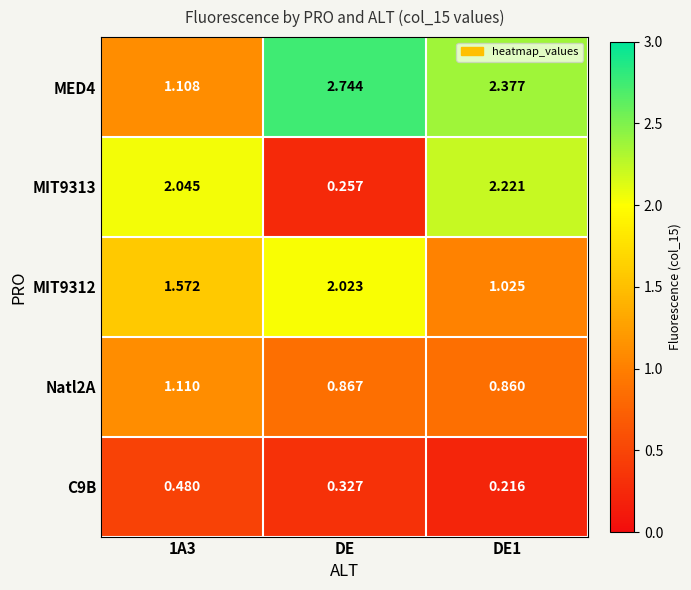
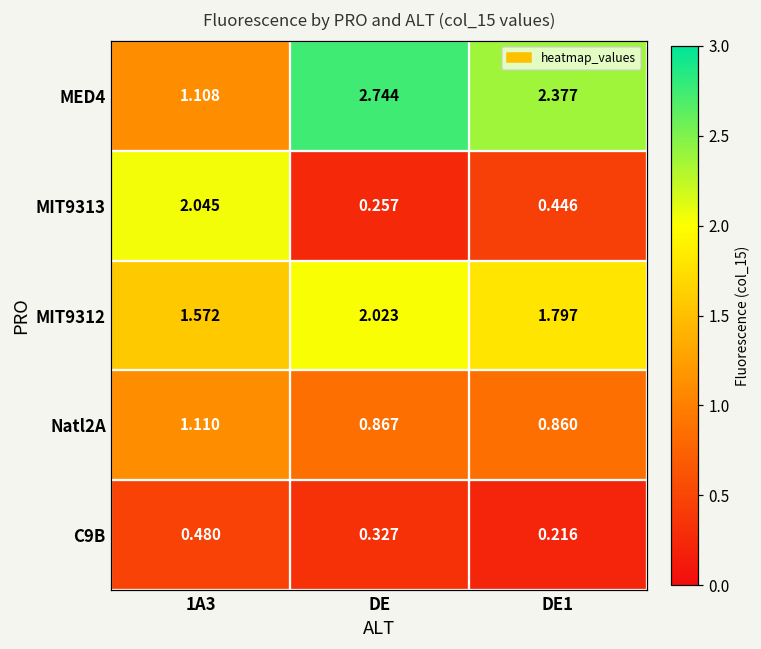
MIT9313, DE1: 2.221 -> 0.446
MIT9312, DE1: 1.025 -> 1.797
